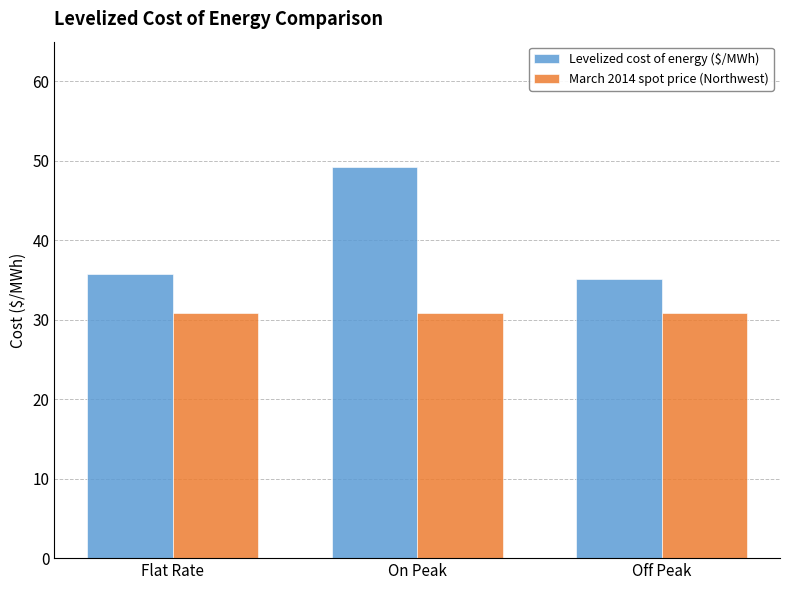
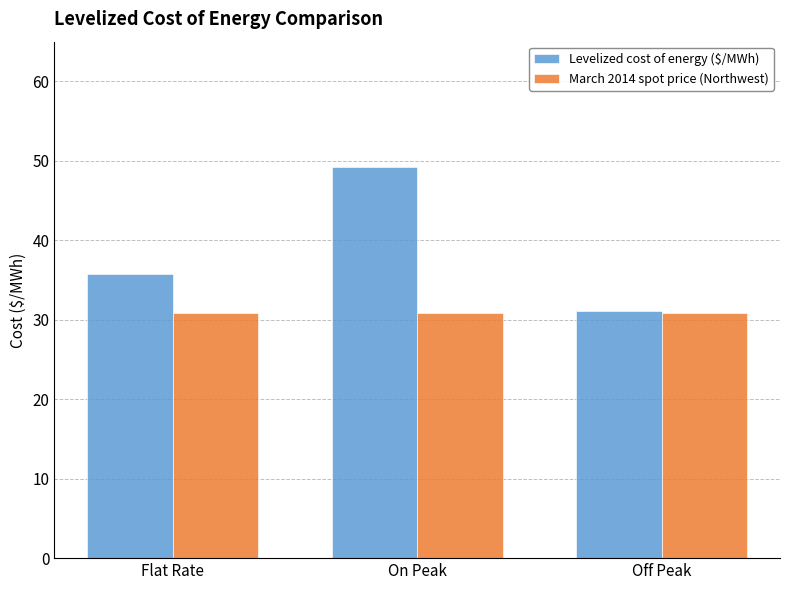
Levelized cost of energy ($/MWh), Off Peak: 35 -> 31
